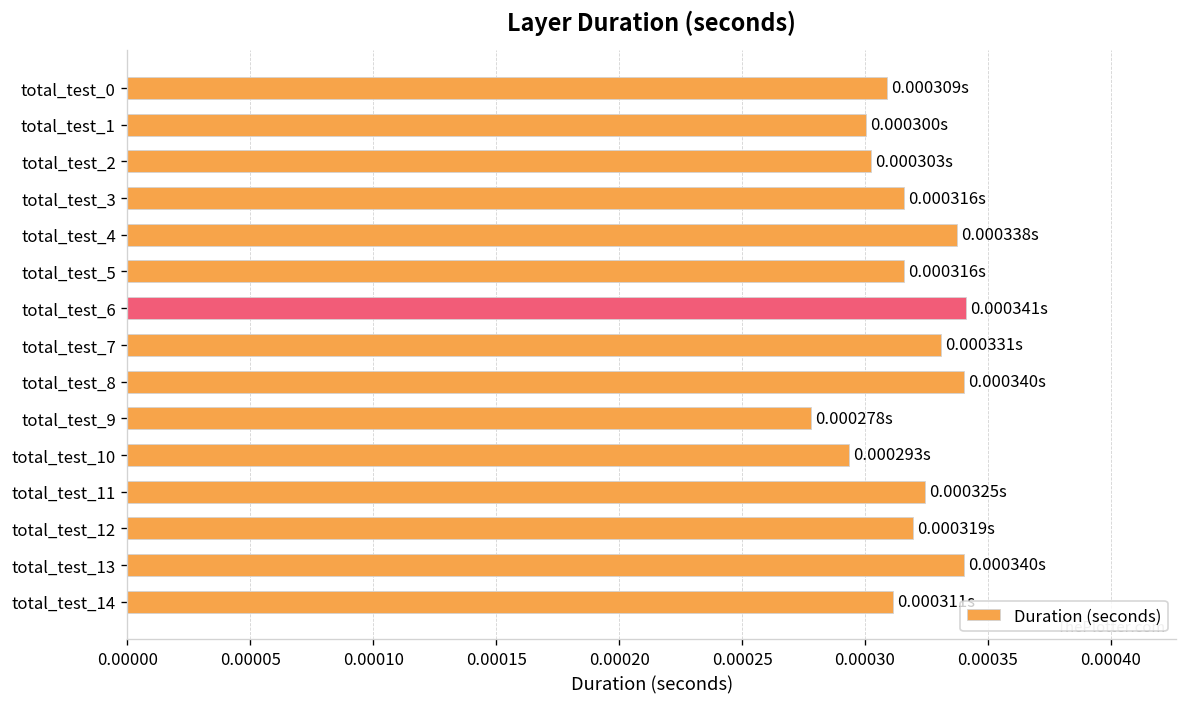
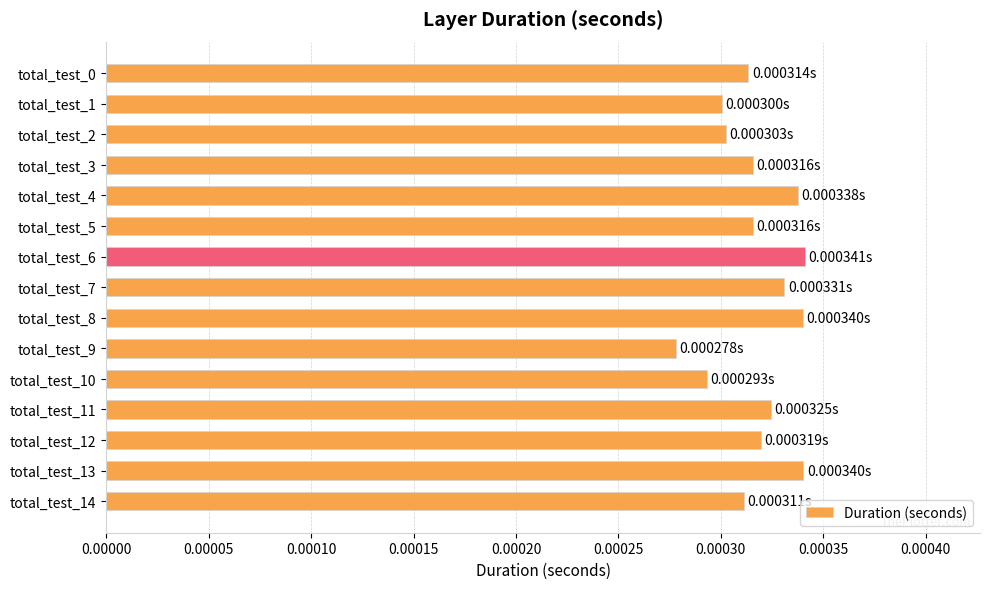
total_test_0: 0.000309s -> 0.000314s
